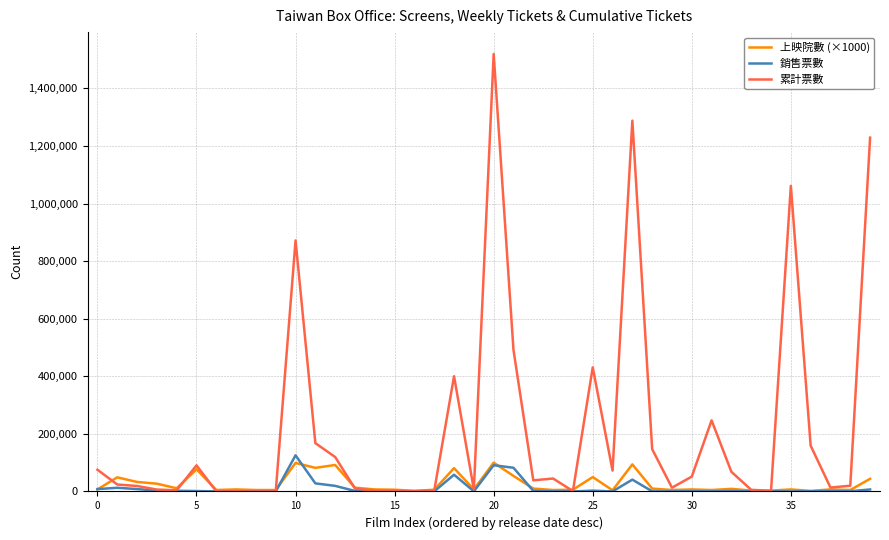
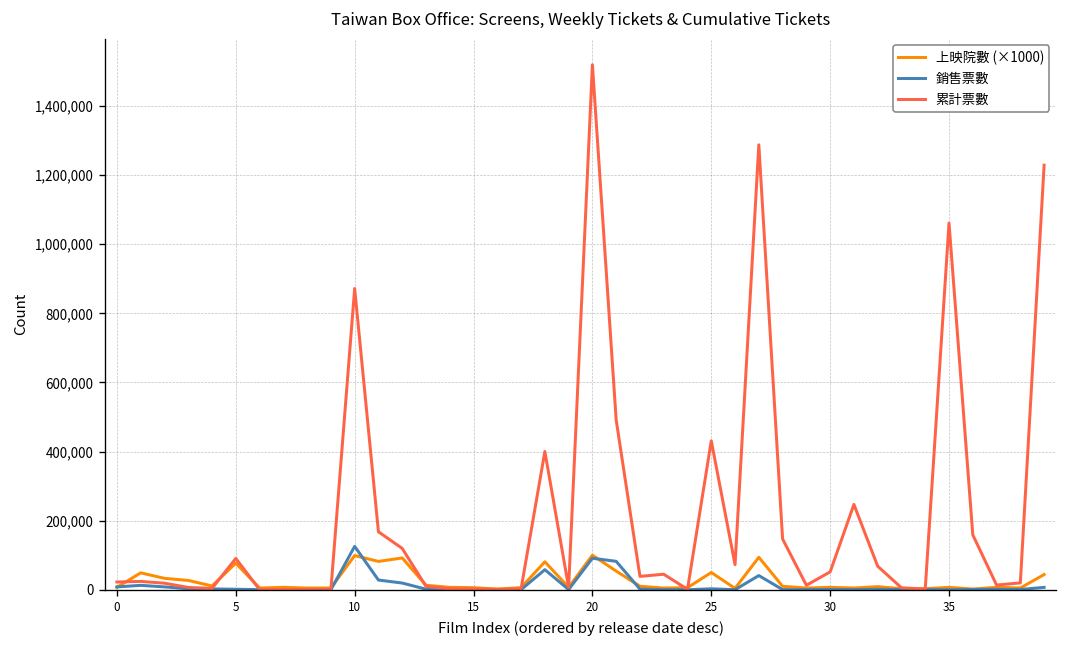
累計票數, 0: 80,000 -> 20,000
